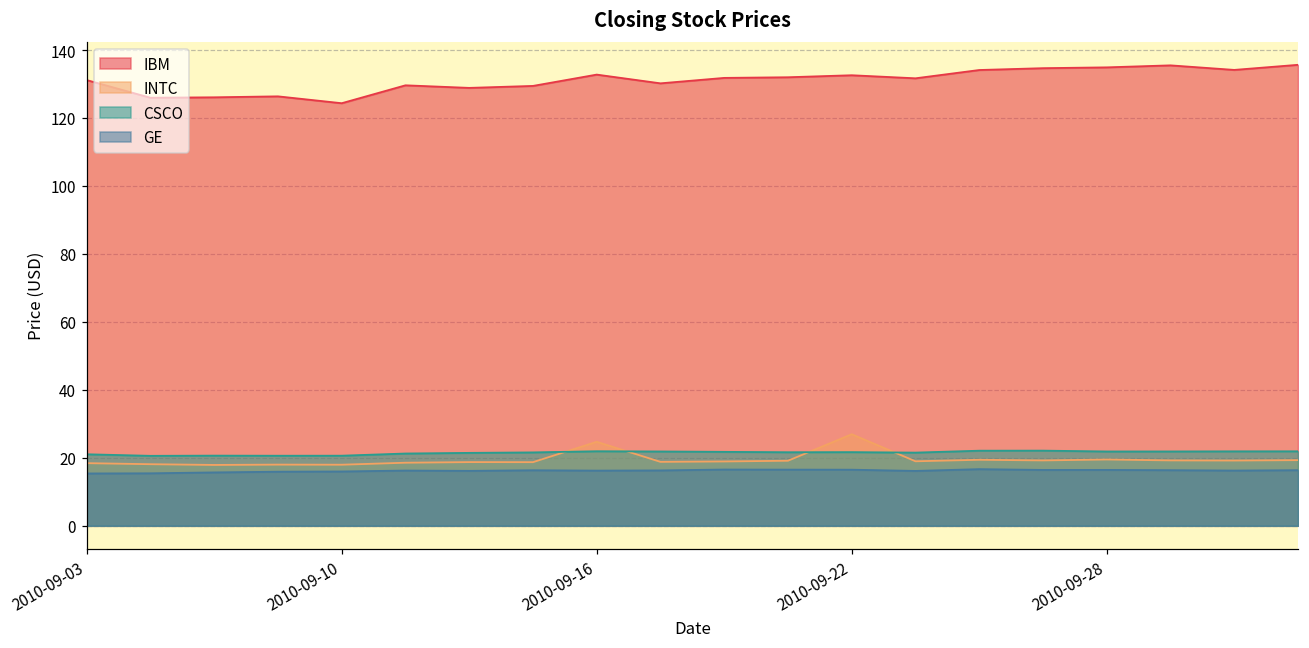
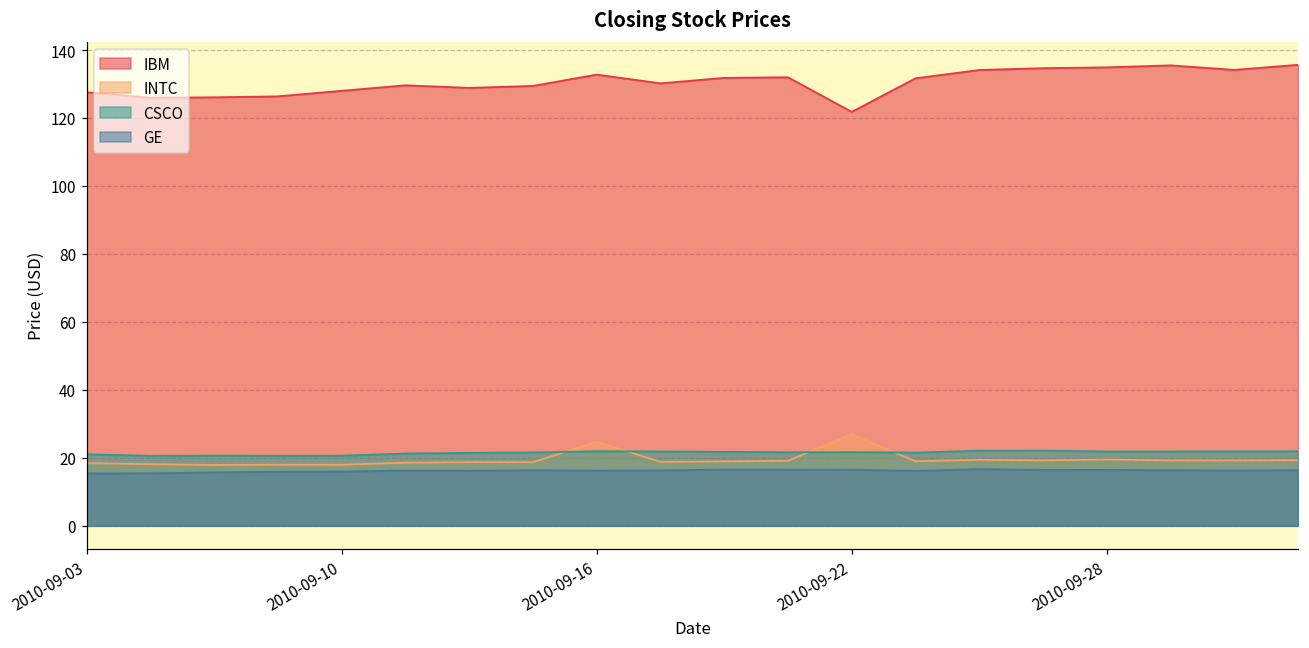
IBM, 2010-09-03: 131 -> 128
IBM, 2010-09-10: 124 -> 128
IBM, 2010-09-22: 133 -> 122
